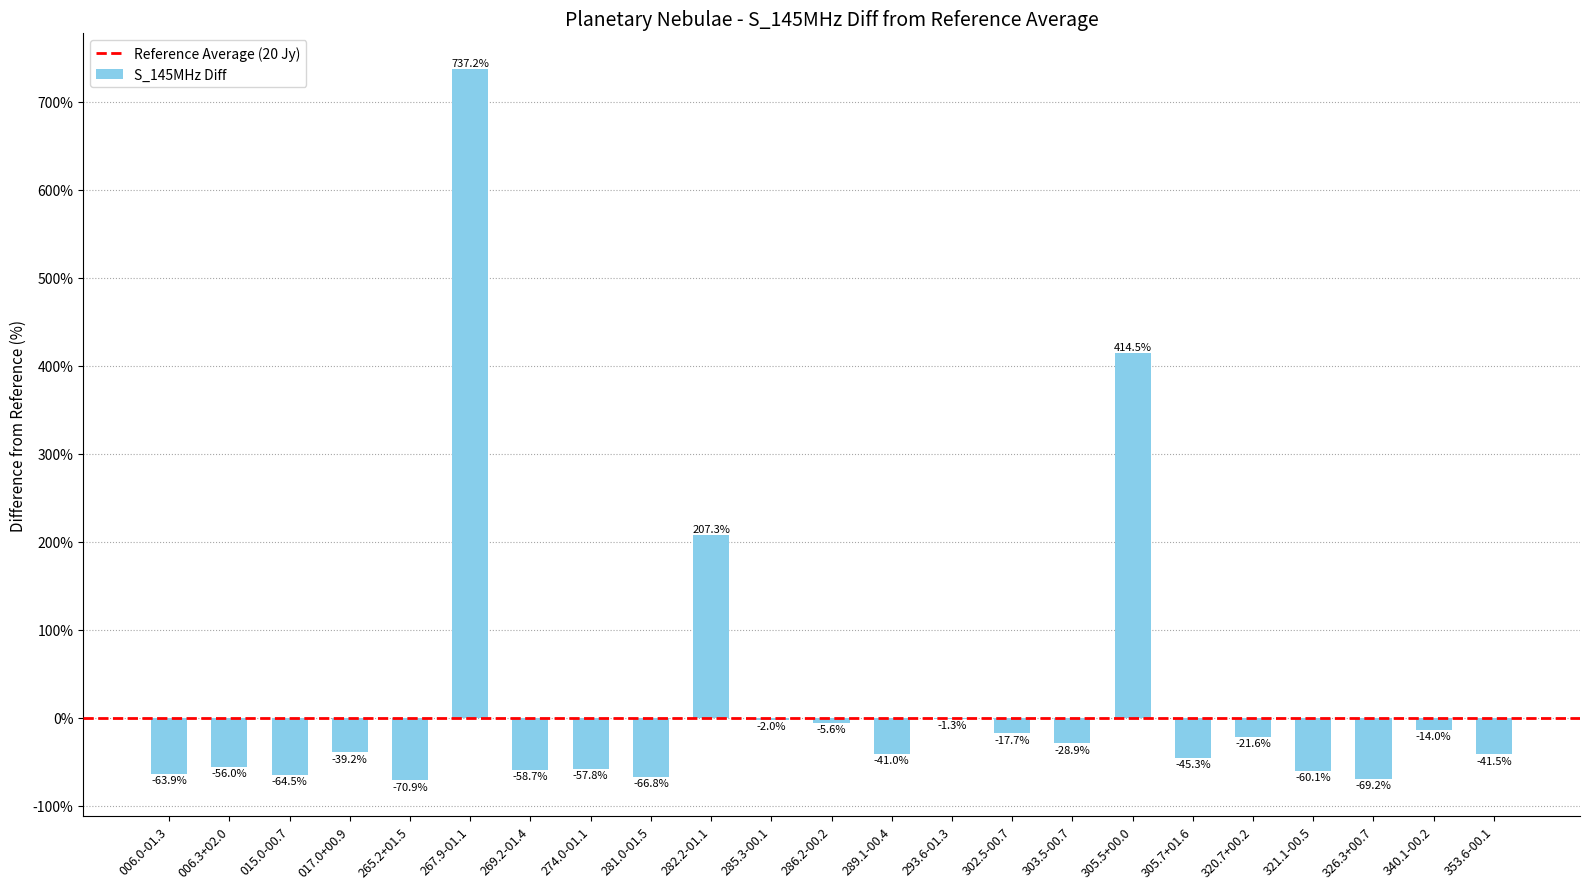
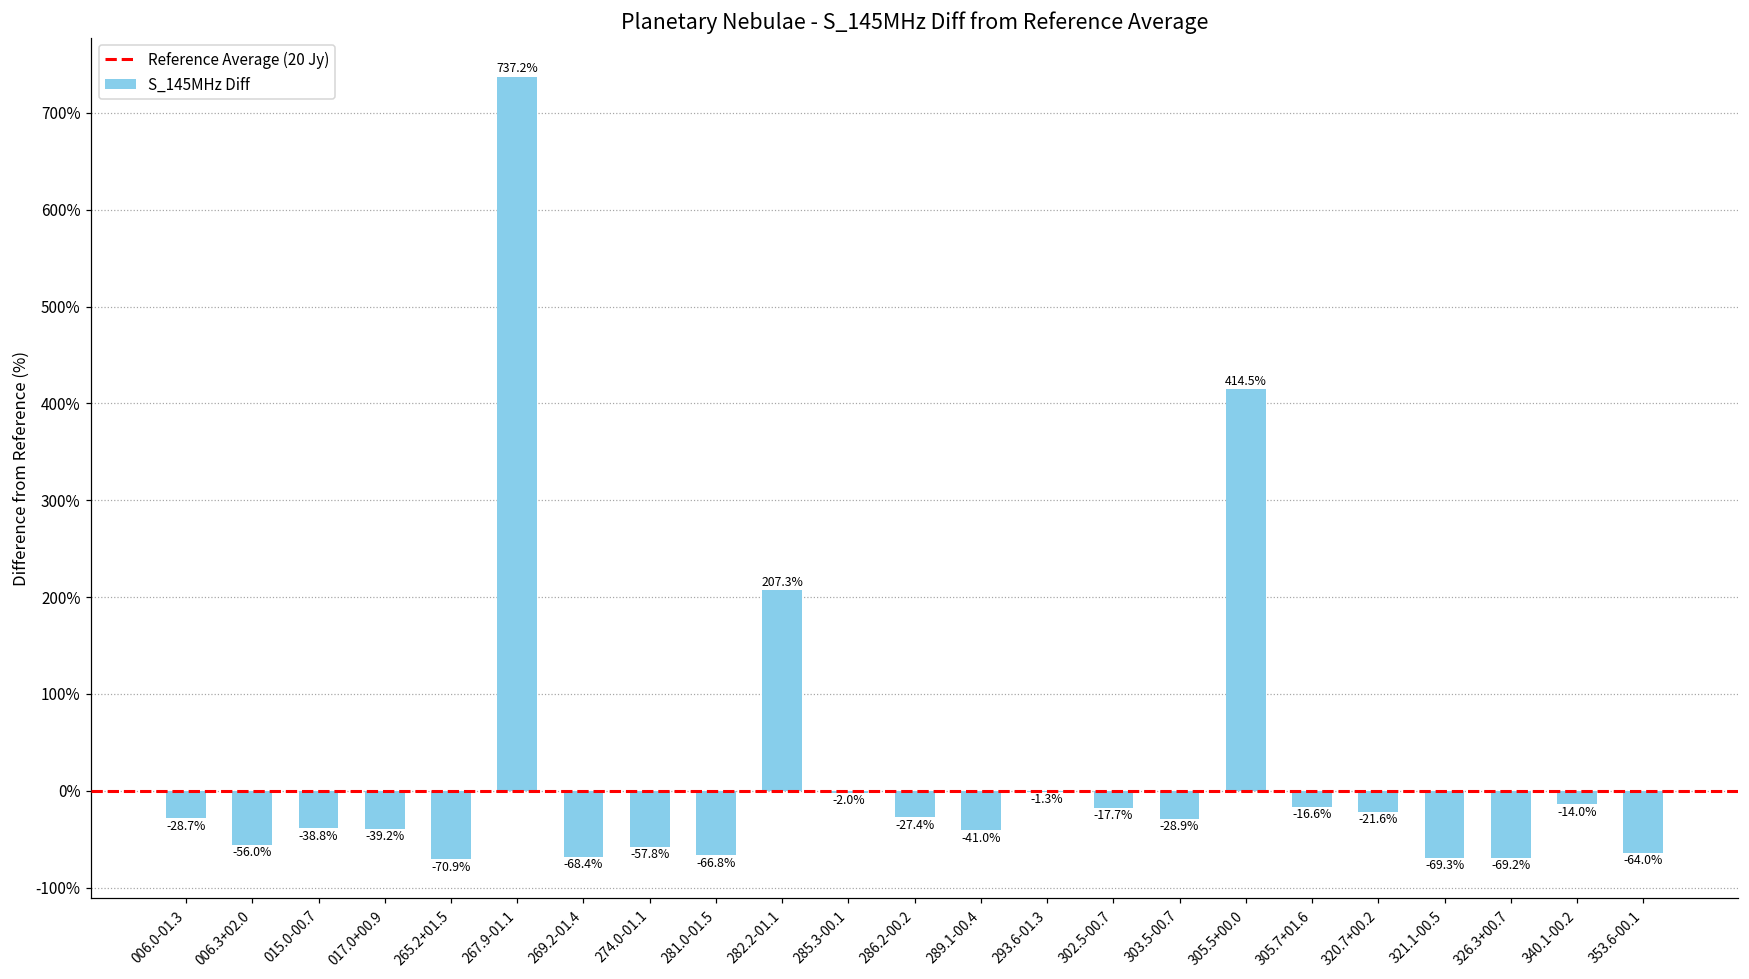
006.0-01.3: -63.9% -> -28.7%
015.0-00.7: -64.5% -> -38.8%
269.2-01.4: -58.7% -> -68.4%
286.2-00.2: -5.6% -> -27.4%
305.7+01.6: -45.3% -> -16.6%
321.1-00.5: -60.1% -> -69.3%
353.6-00.1: -41.5% -> -64.0%
